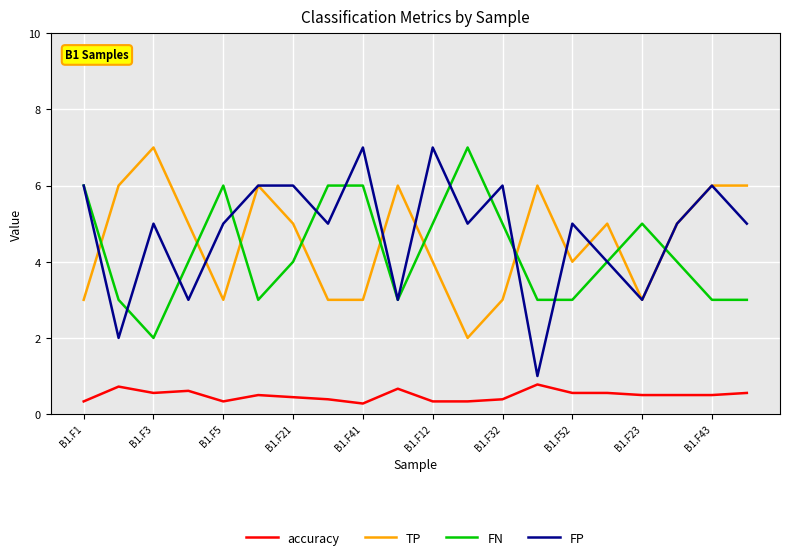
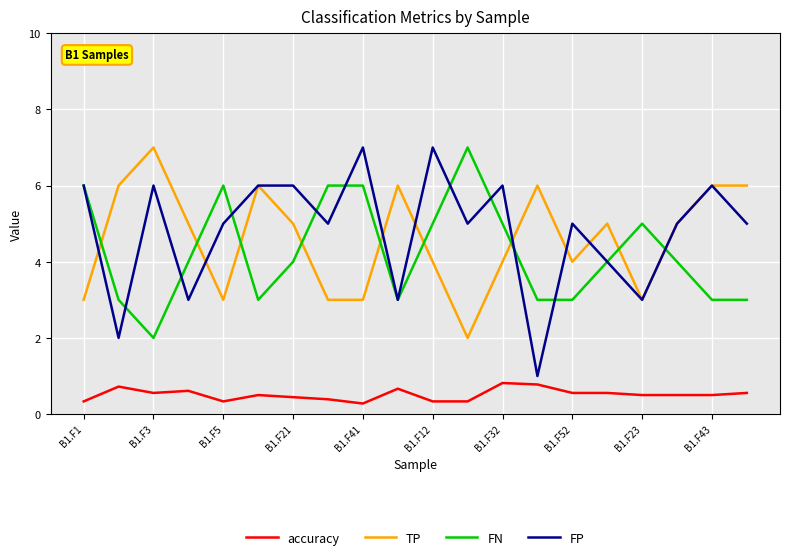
FP, B1.F3: 5 -> 6
accuracy, B1.F32: 0.4 -> 0.8
TP, B1.F32: 3 -> 4
